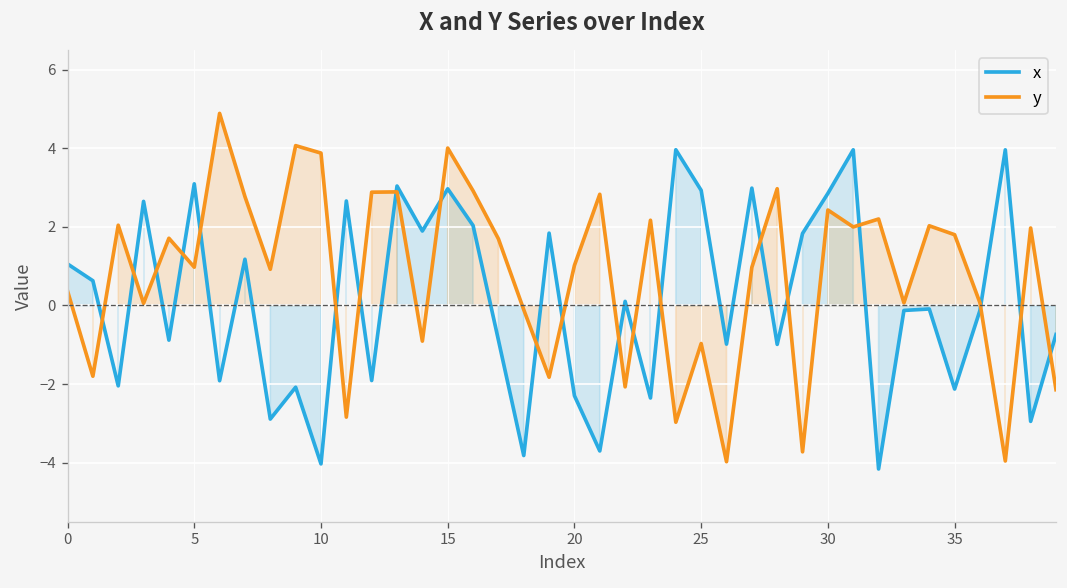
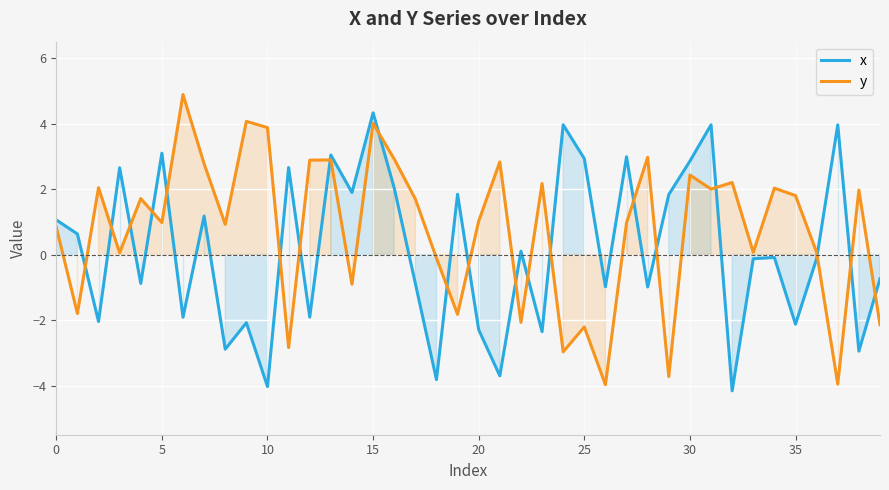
y, 0: 0.4 -> 0.8
x, 15: 3.0 -> 4.3
y, 25: -1.0 -> -2.2
